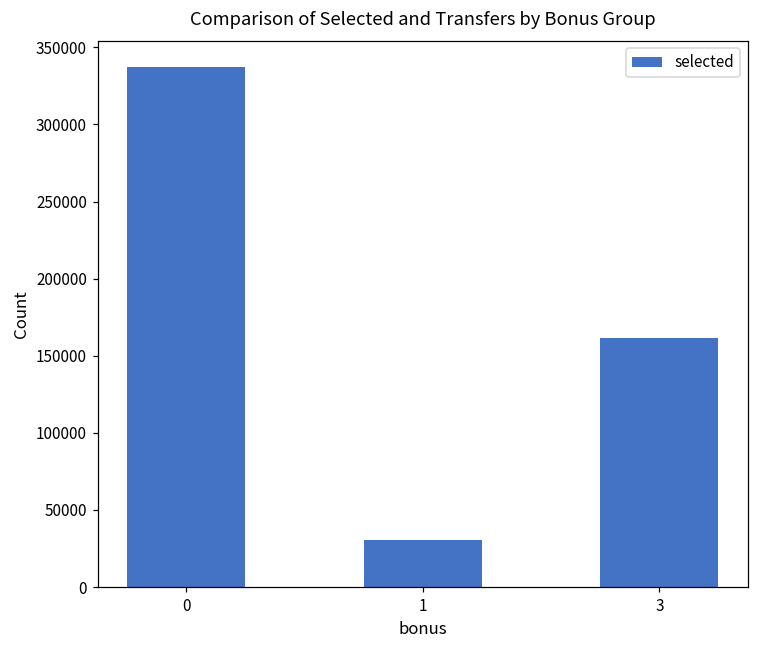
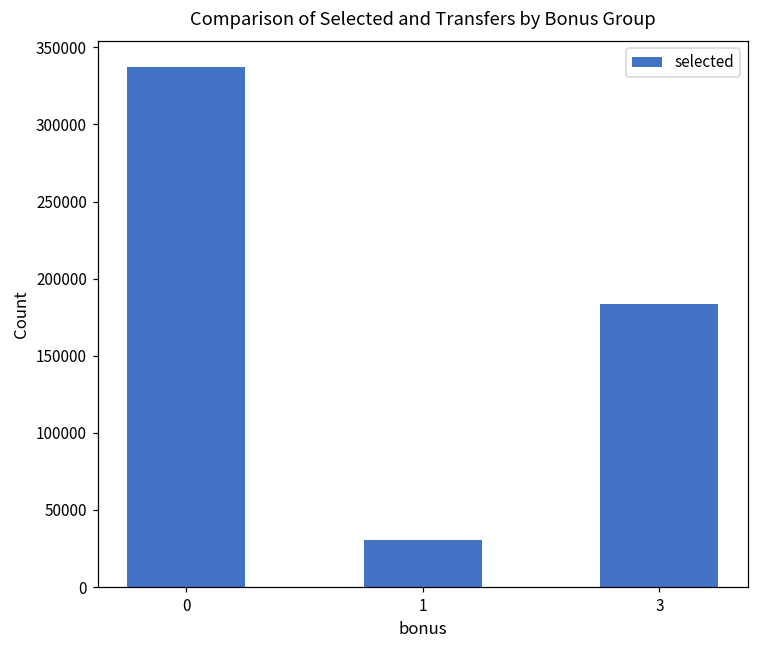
3: 162000 -> 184000
